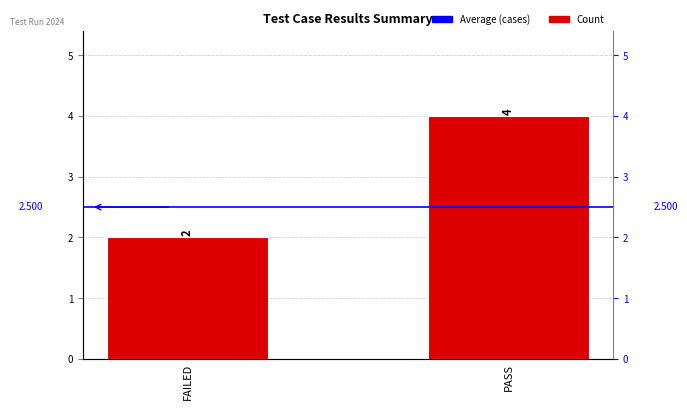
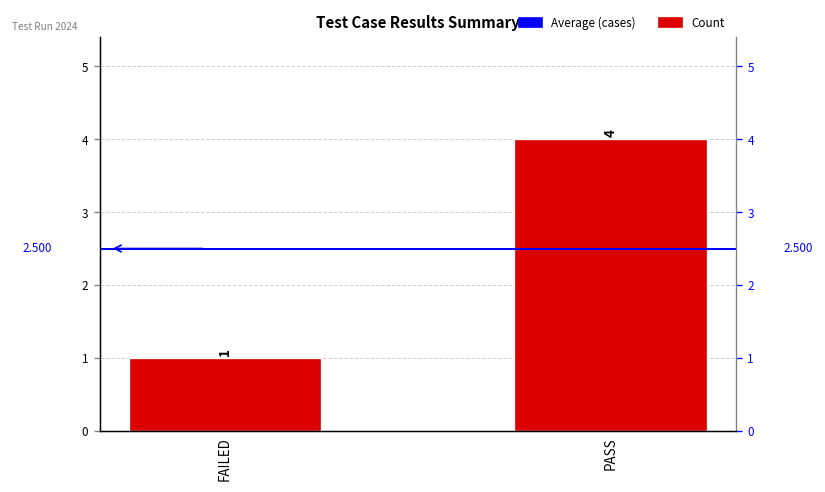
FAILED: 2 -> 1
